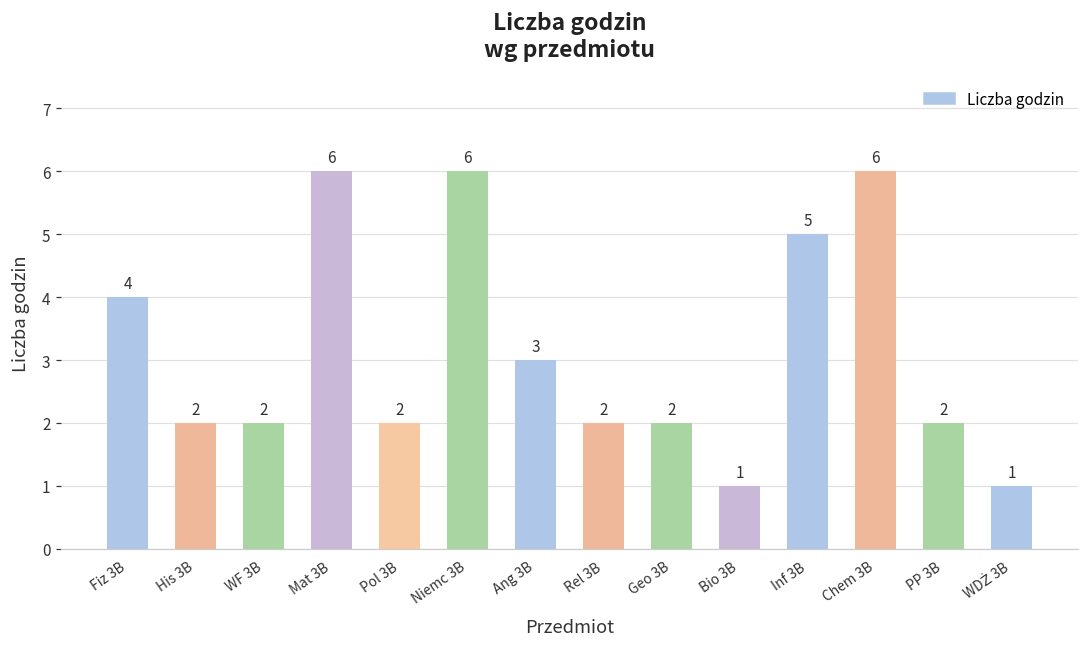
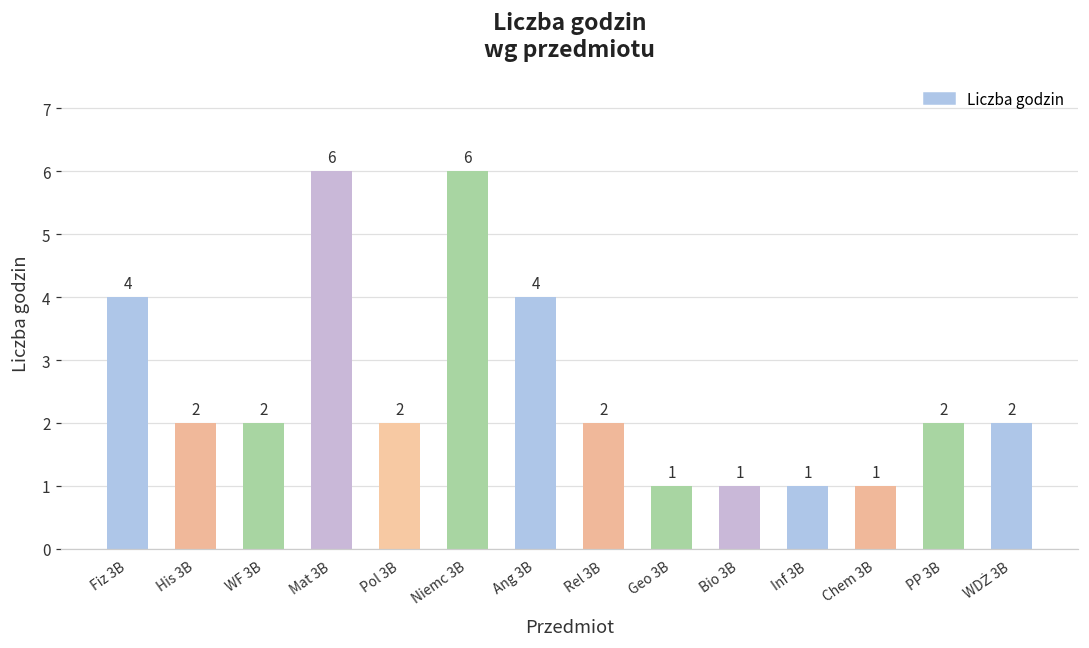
Ang 3B: 3 -> 4
Geo 3B: 2 -> 1
Inf 3B: 5 -> 1
Chem 3B: 6 -> 1
WDŻ 3B: 1 -> 2
